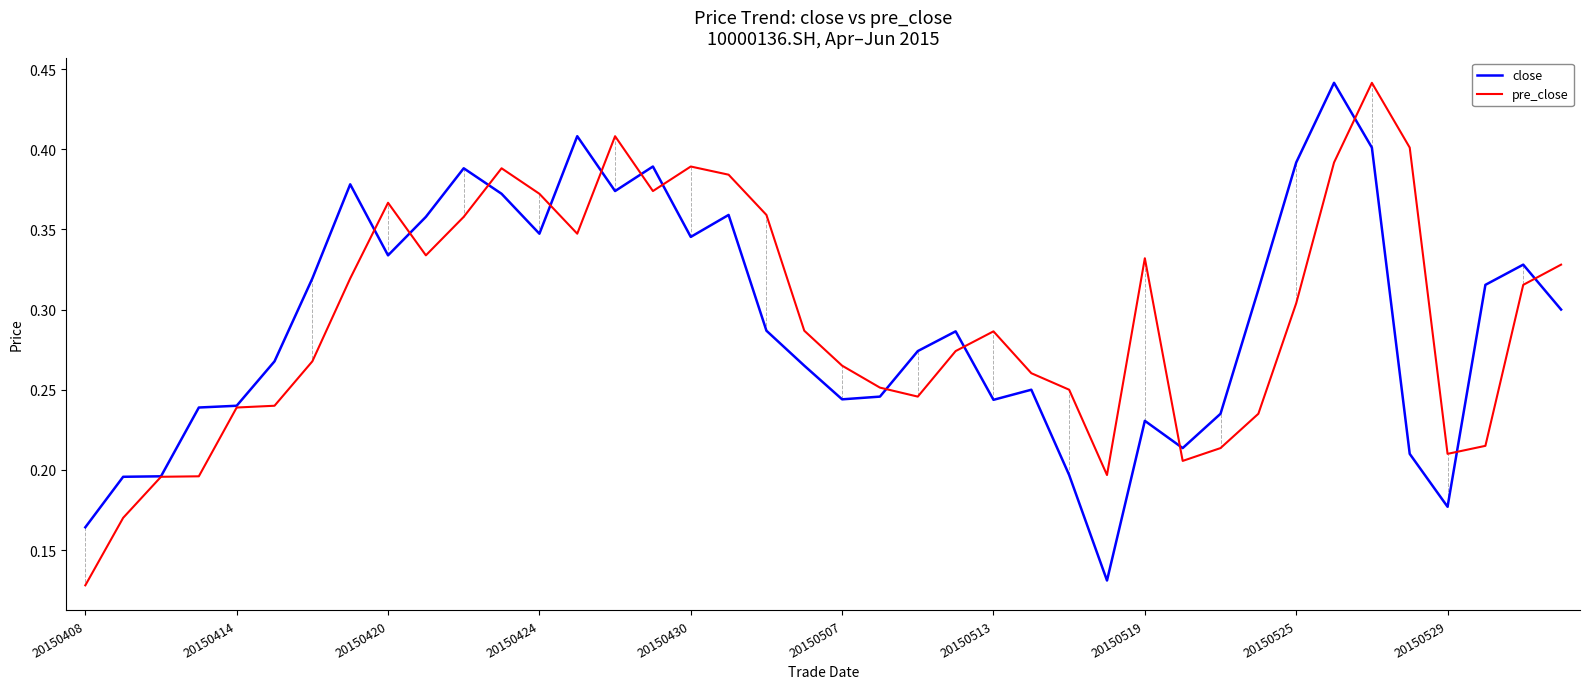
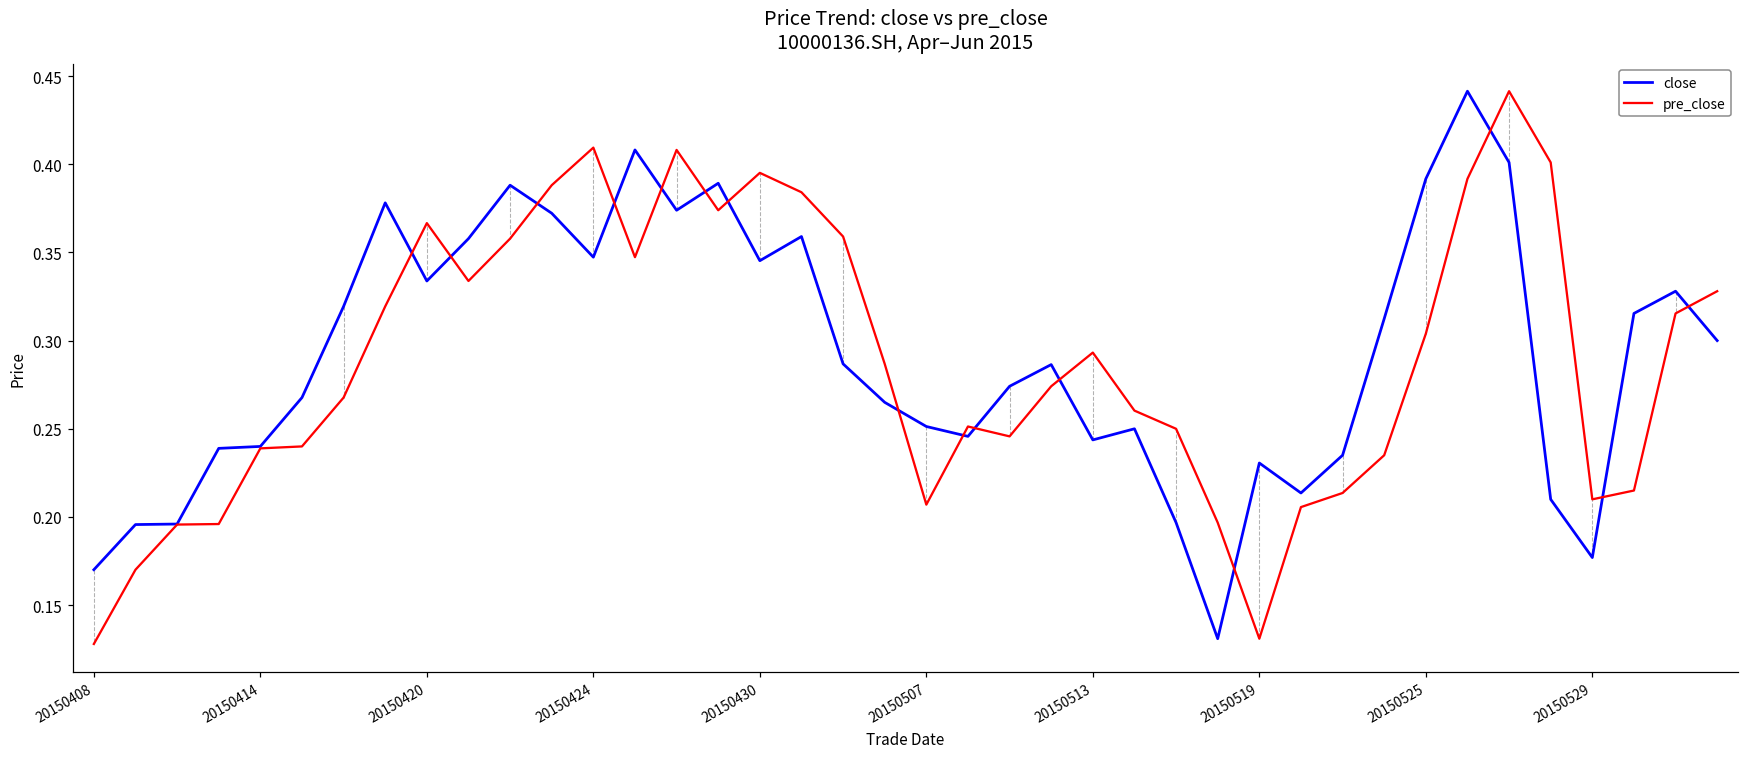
close, 20150408: 0.164 -> 0.170
pre_close, 20150424: 0.372 -> 0.409
pre_close, 20150430: 0.389 -> 0.395
close, 20150507: 0.244 -> 0.251
pre_close, 20150507: 0.265 -> 0.207
pre_close, 20150513: 0.286 -> 0.293
pre_close, 20150519: 0.332 -> 0.131
